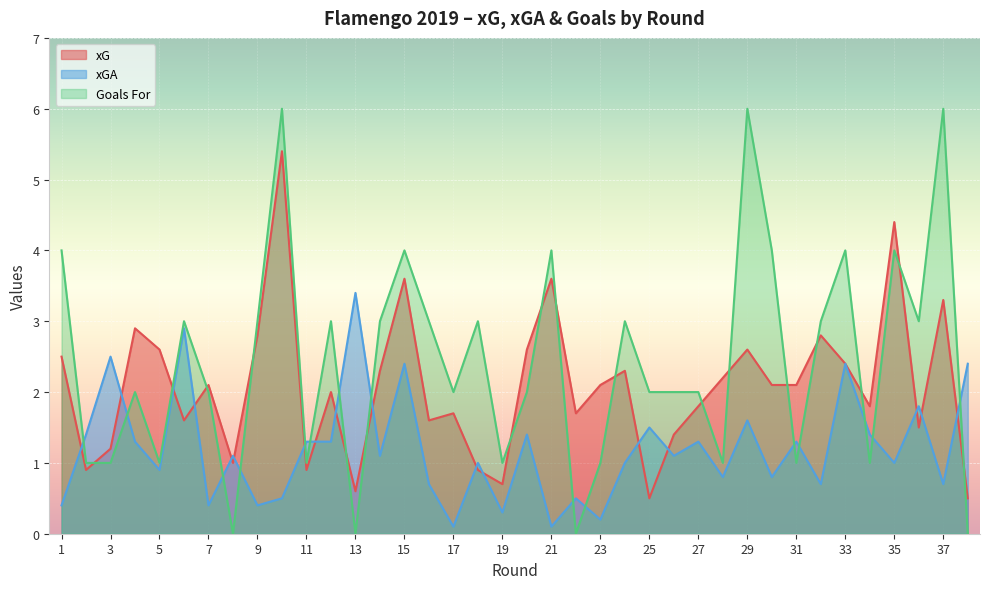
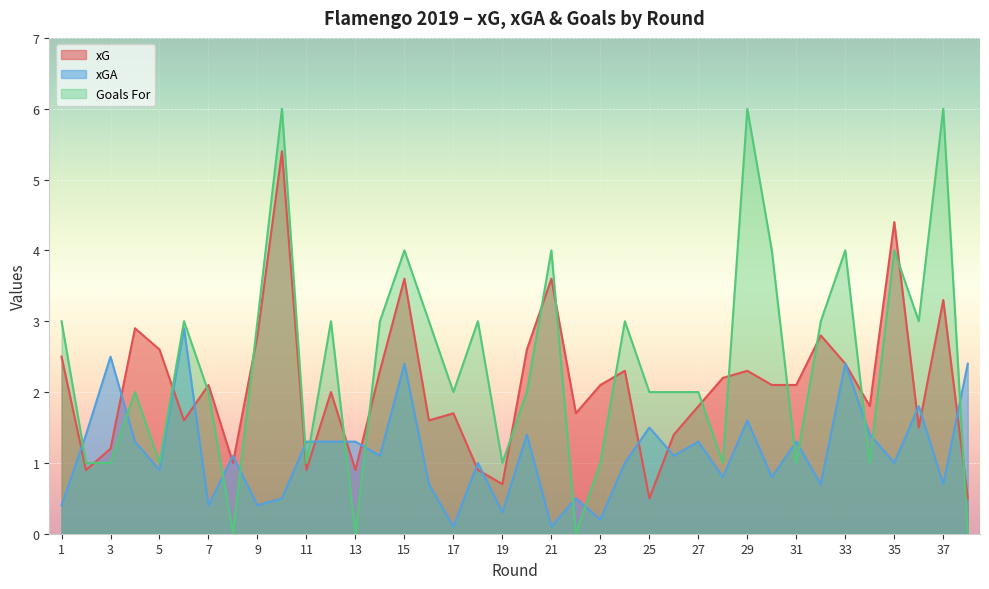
Goals For, 1: 4 -> 3
xG, 13: 0.6 -> 0.9
xGA, 13: 3.4 -> 1.3
xG, 29: 2.6 -> 2.3
